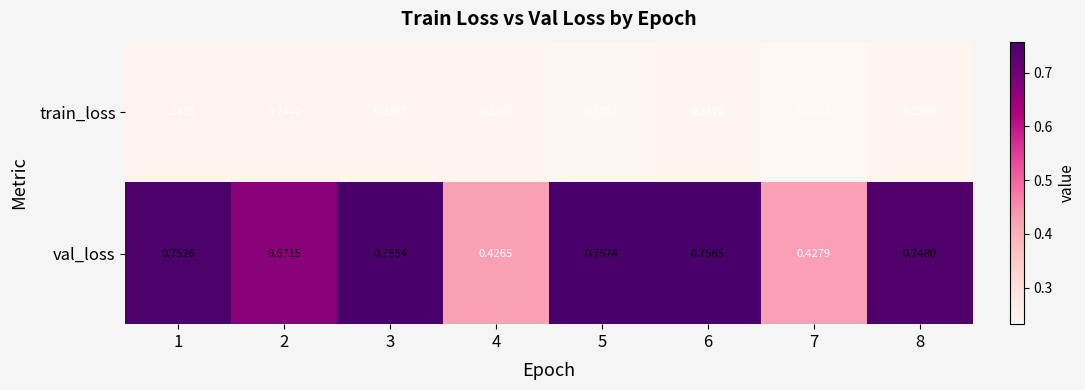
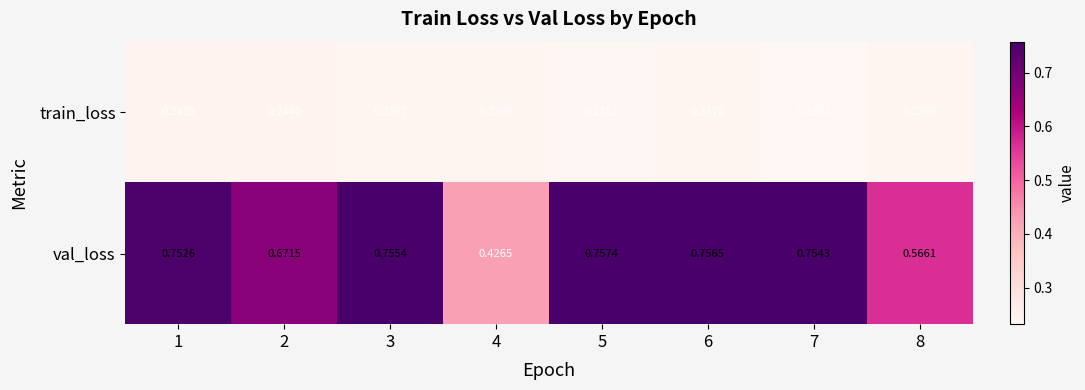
val_loss, 7: 0.4279 -> 0.7543
val_loss, 8: 0.7480 -> 0.5661
